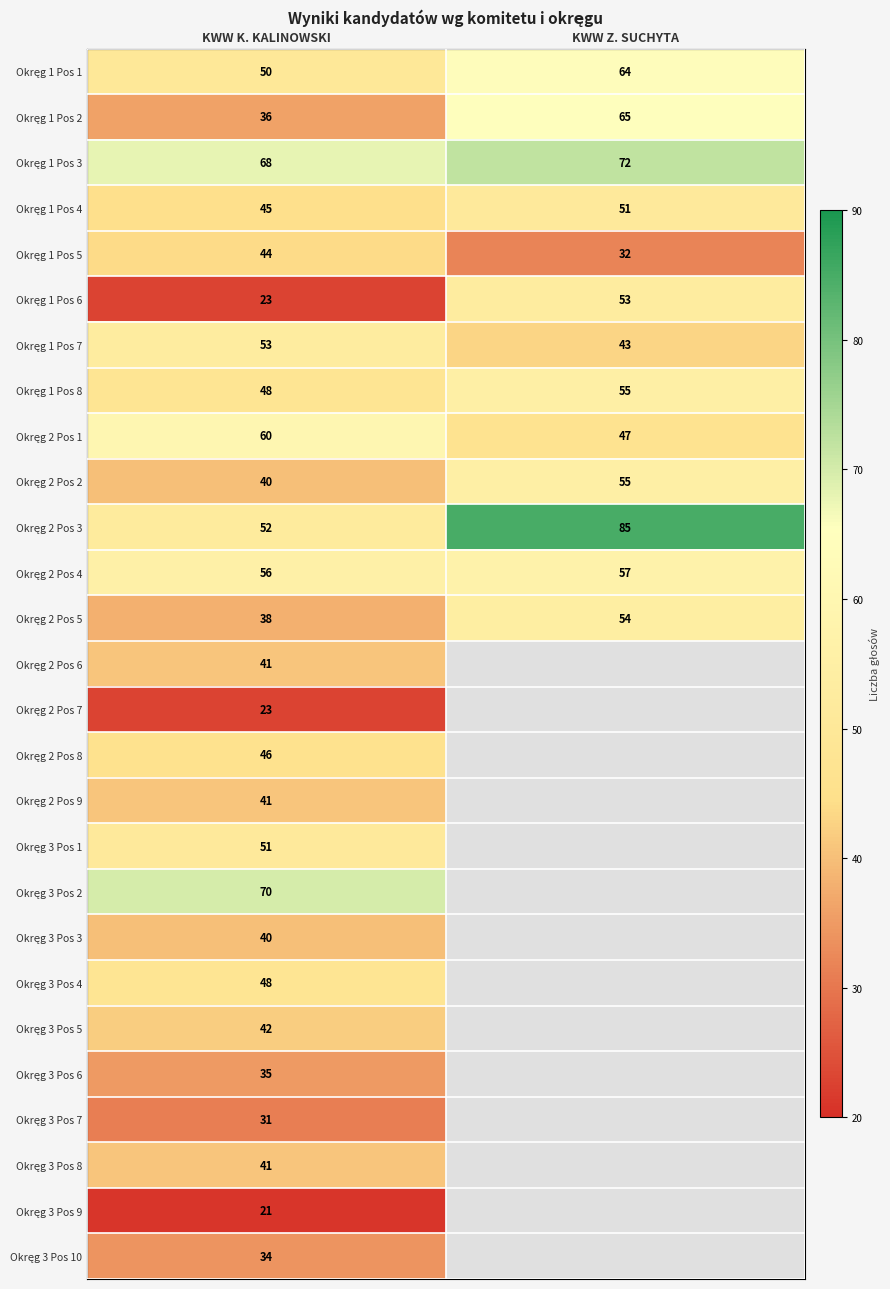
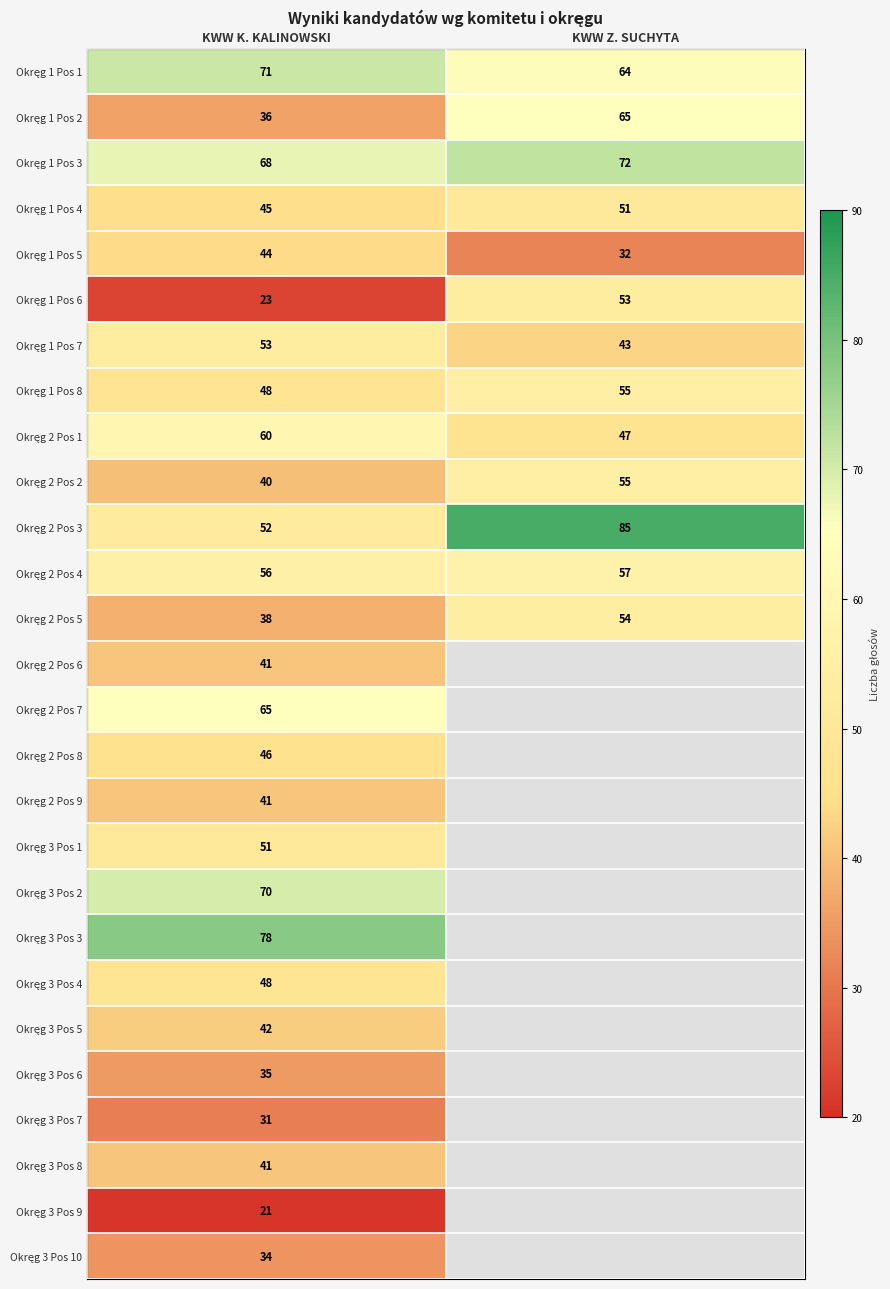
Okręg 1 Pos 1, KWW K. KALINOWSKI: 50 -> 71
Okręg 2 Pos 7, KWW K. KALINOWSKI: 23 -> 65
Okręg 3 Pos 3, KWW K. KALINOWSKI: 40 -> 78
